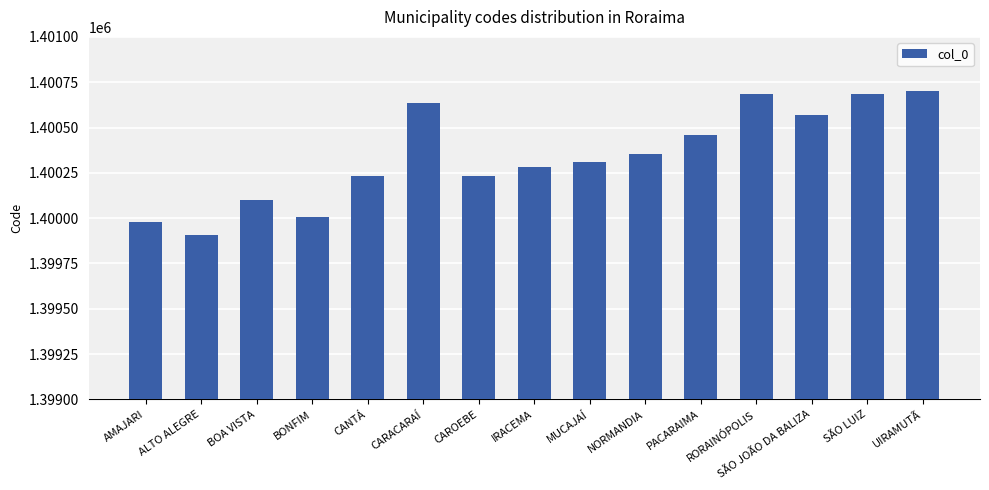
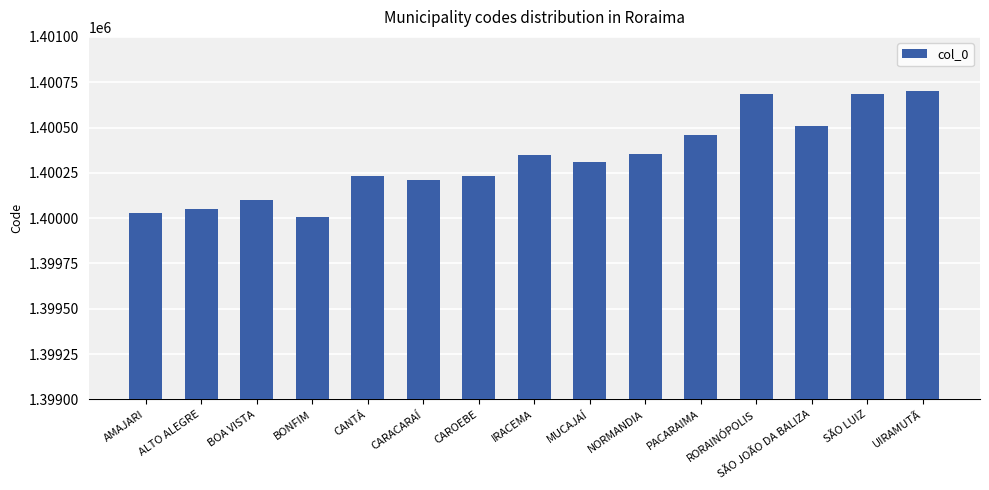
AMAJARI: 1399980 -> 1400030
ALTO ALEGRE: 1399910 -> 1400050
CARACARAÍ: 1400640 -> 1400210
IRACEMA: 1400280 -> 1400350
SÃO JOÃO DA BALIZA: 1400570 -> 1400510
